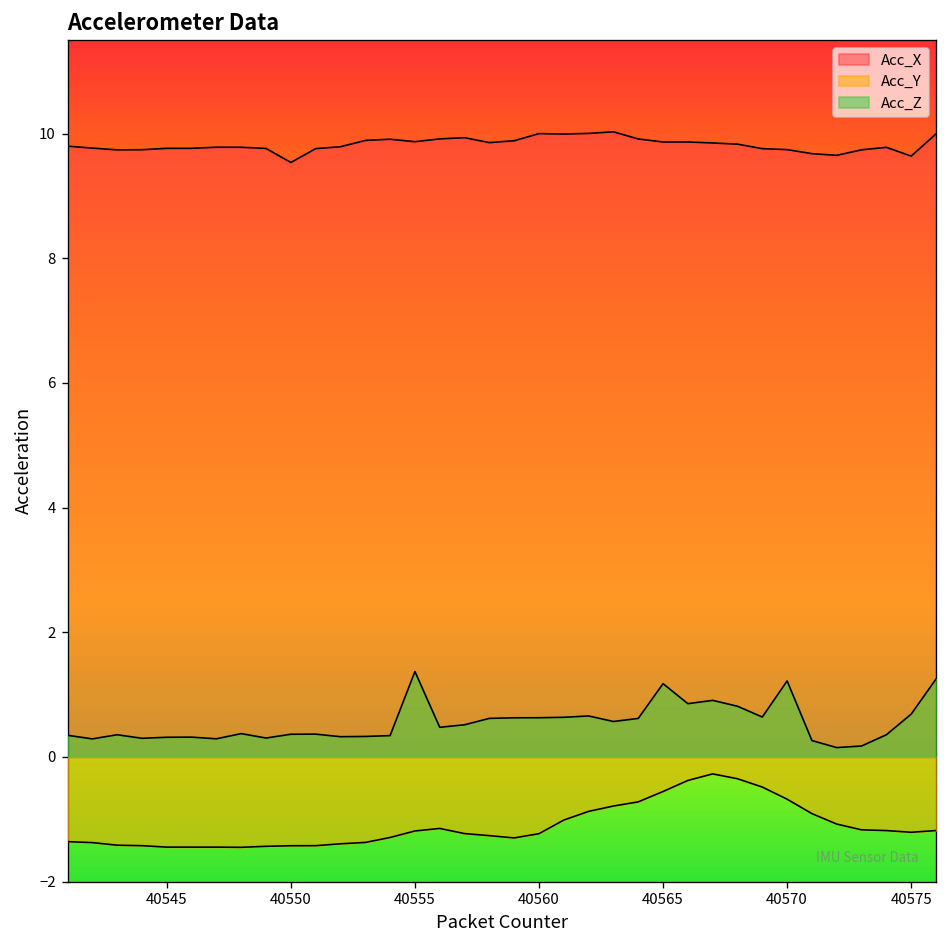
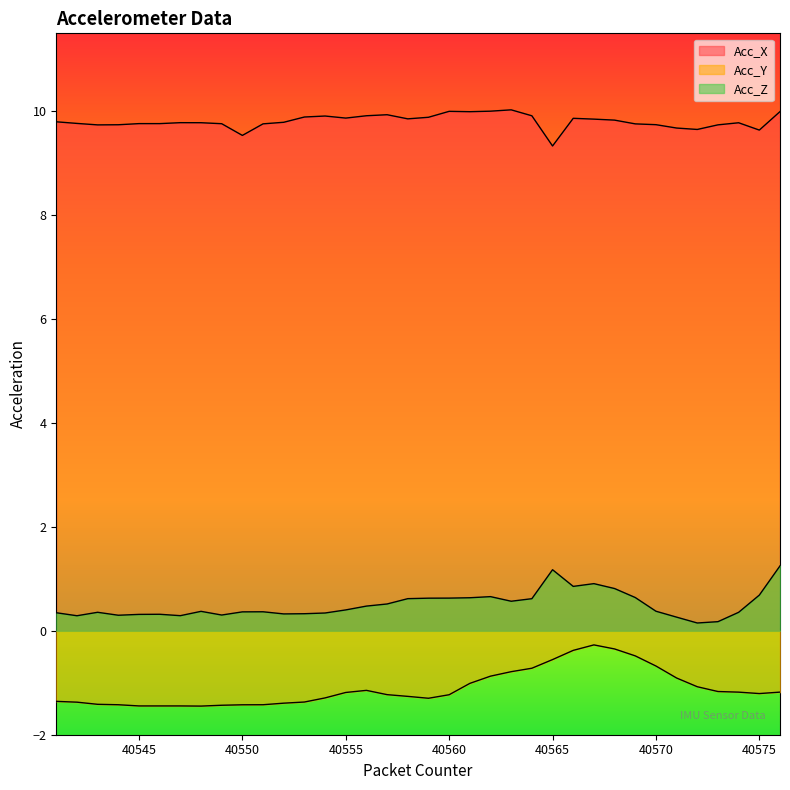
Acc_Z, 40555: 1.4 -> 0.4
Acc_X, 40565: 9.9 -> 9.3
Acc_Z, 40570: 1.2 -> 0.4
